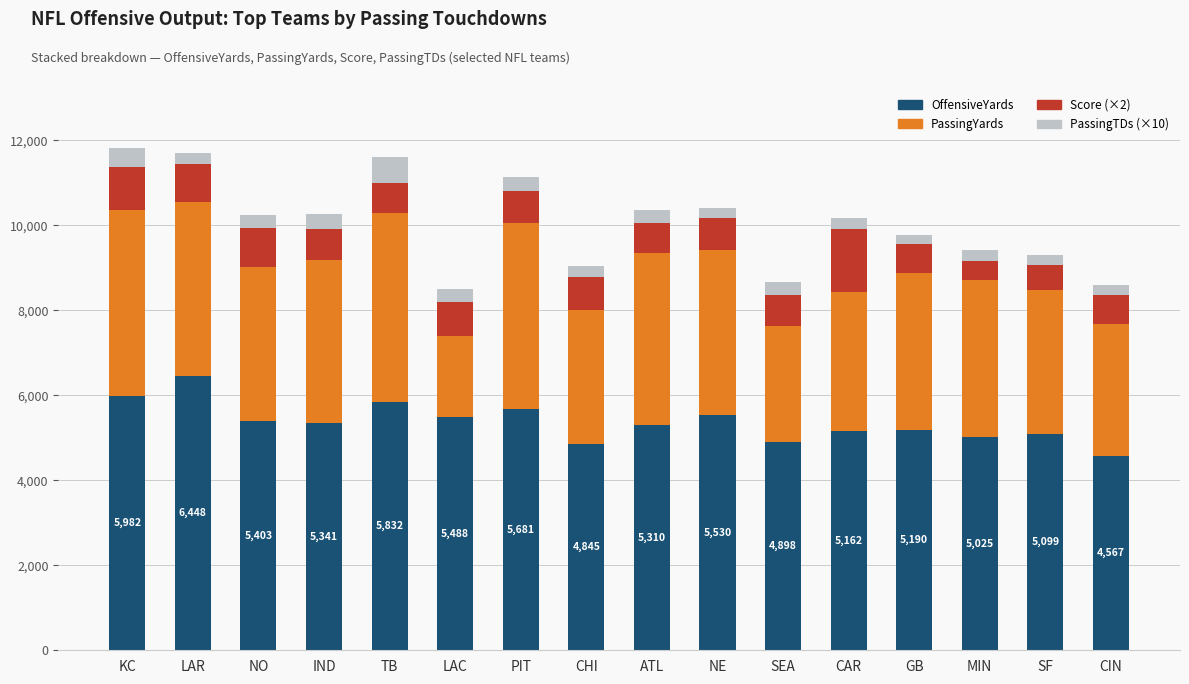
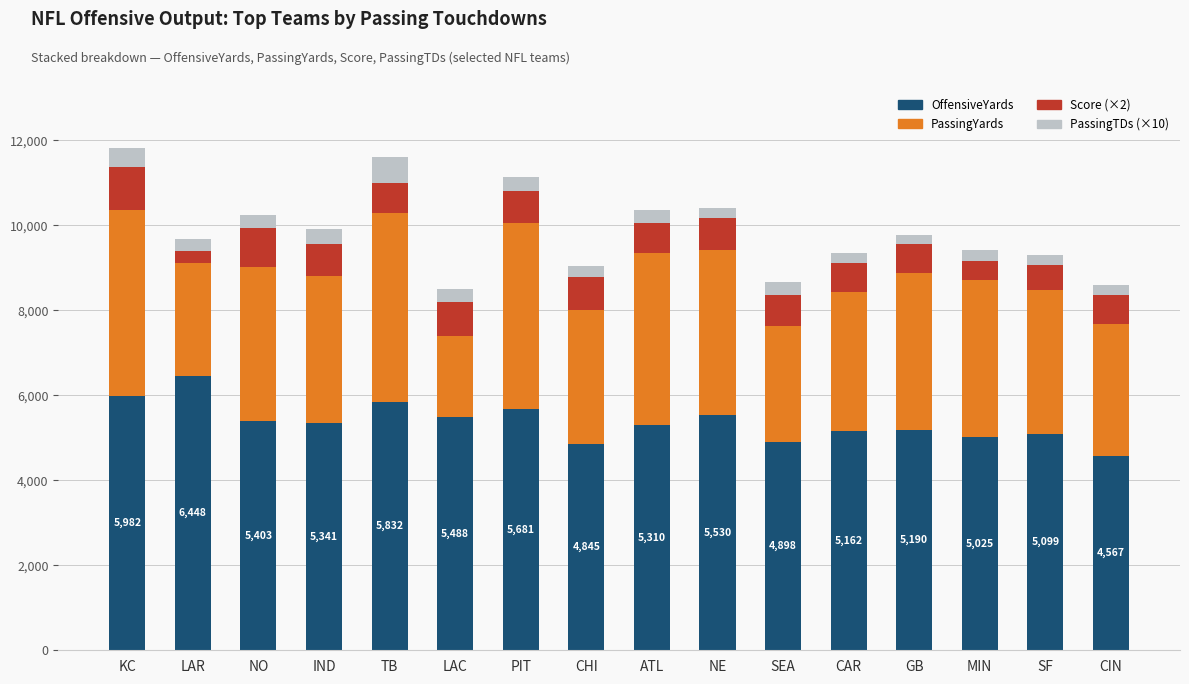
PassingYards, LAR: 4,100 -> 2,700
Score (×2), LAR: 900 -> 300
PassingYards, IND: 3,800 -> 3,500
Score (×2), CAR: 1,500 -> 700
